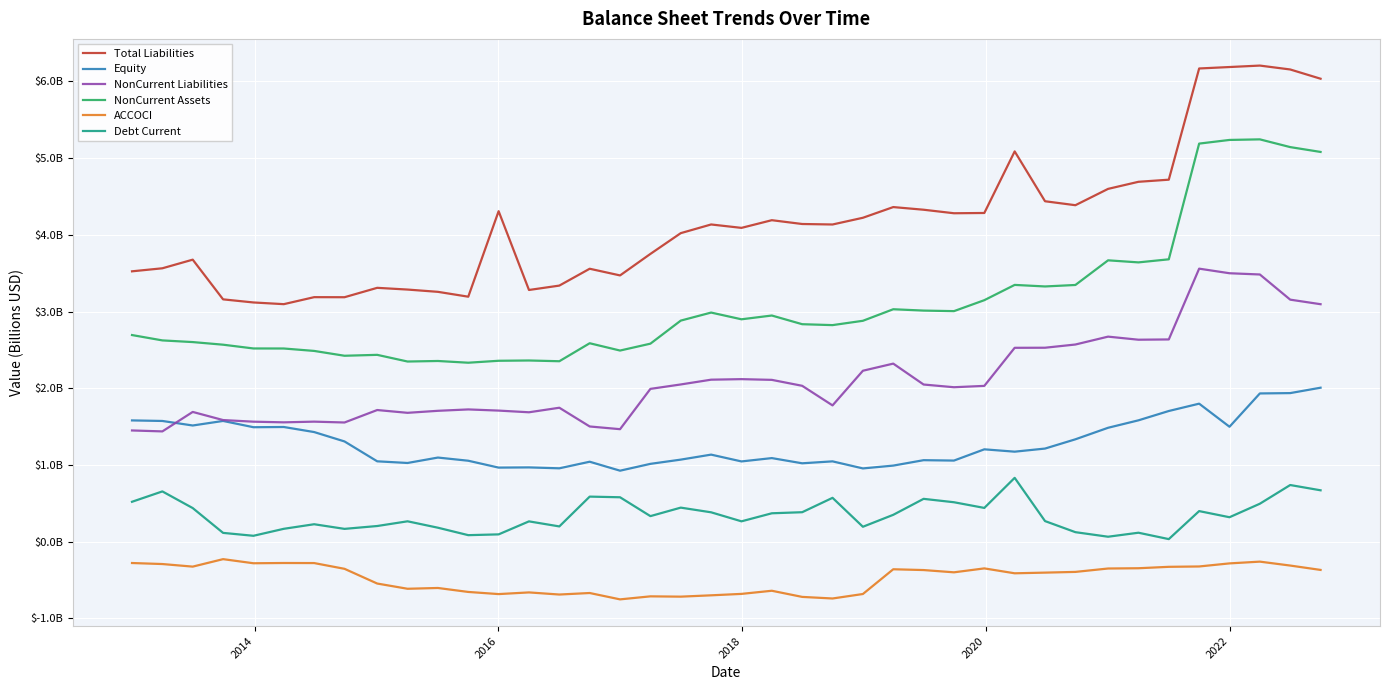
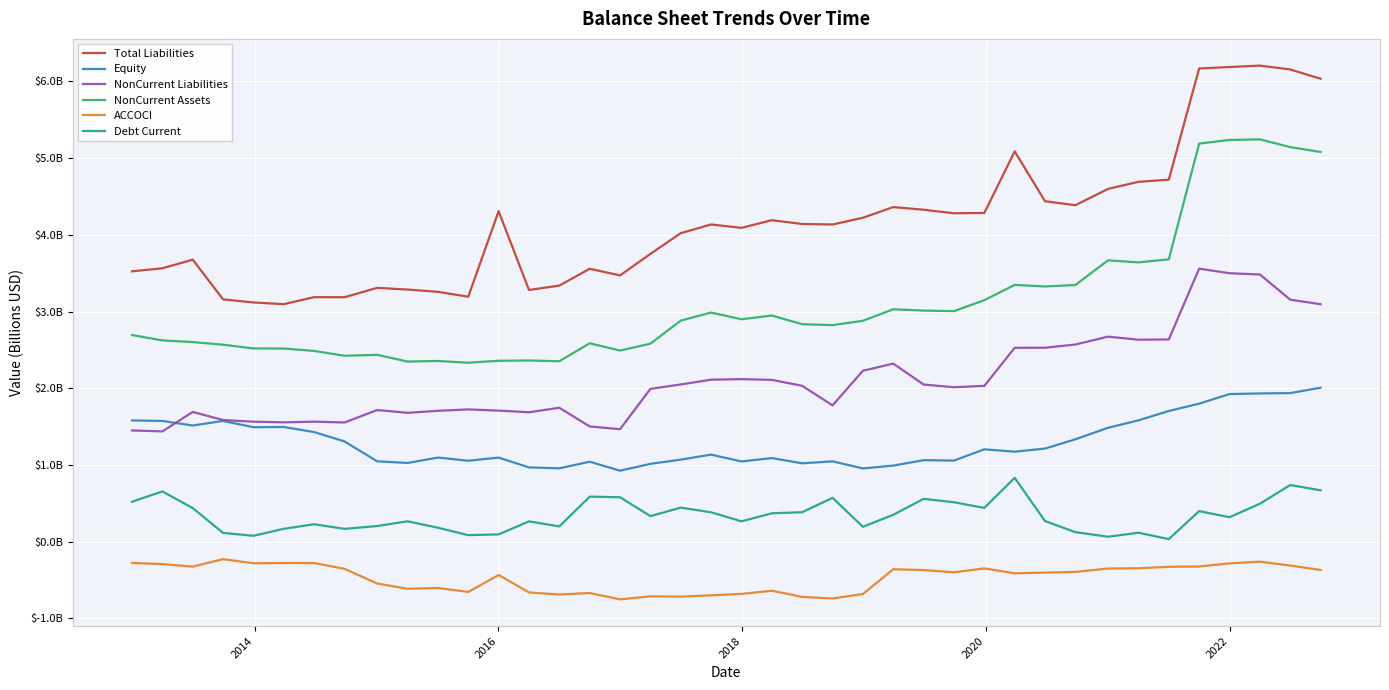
Equity, 2016: $1000000000 -> $1100000000
ACCOCI, 2016: $-700000000 -> $-400000000
Equity, 2022: $1500000000 -> $1900000000
